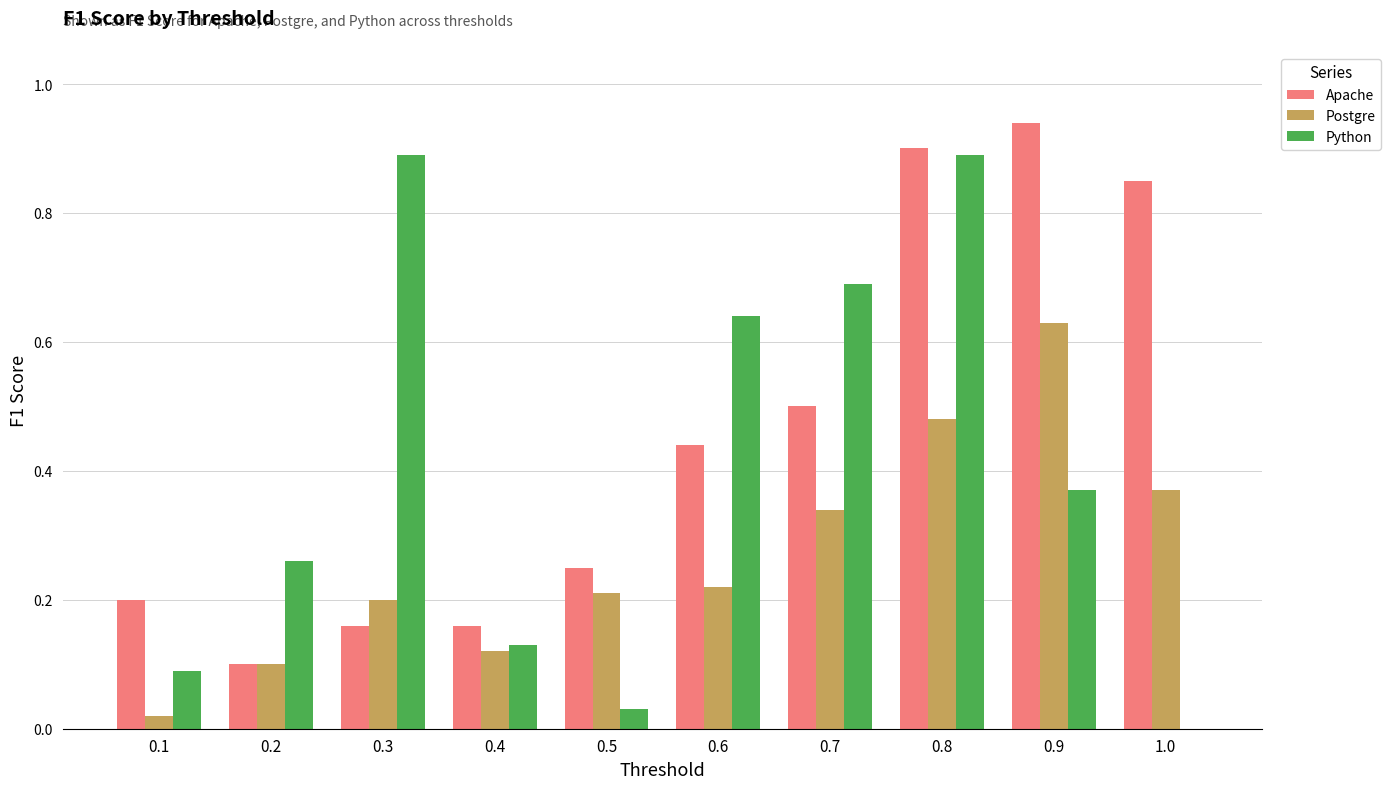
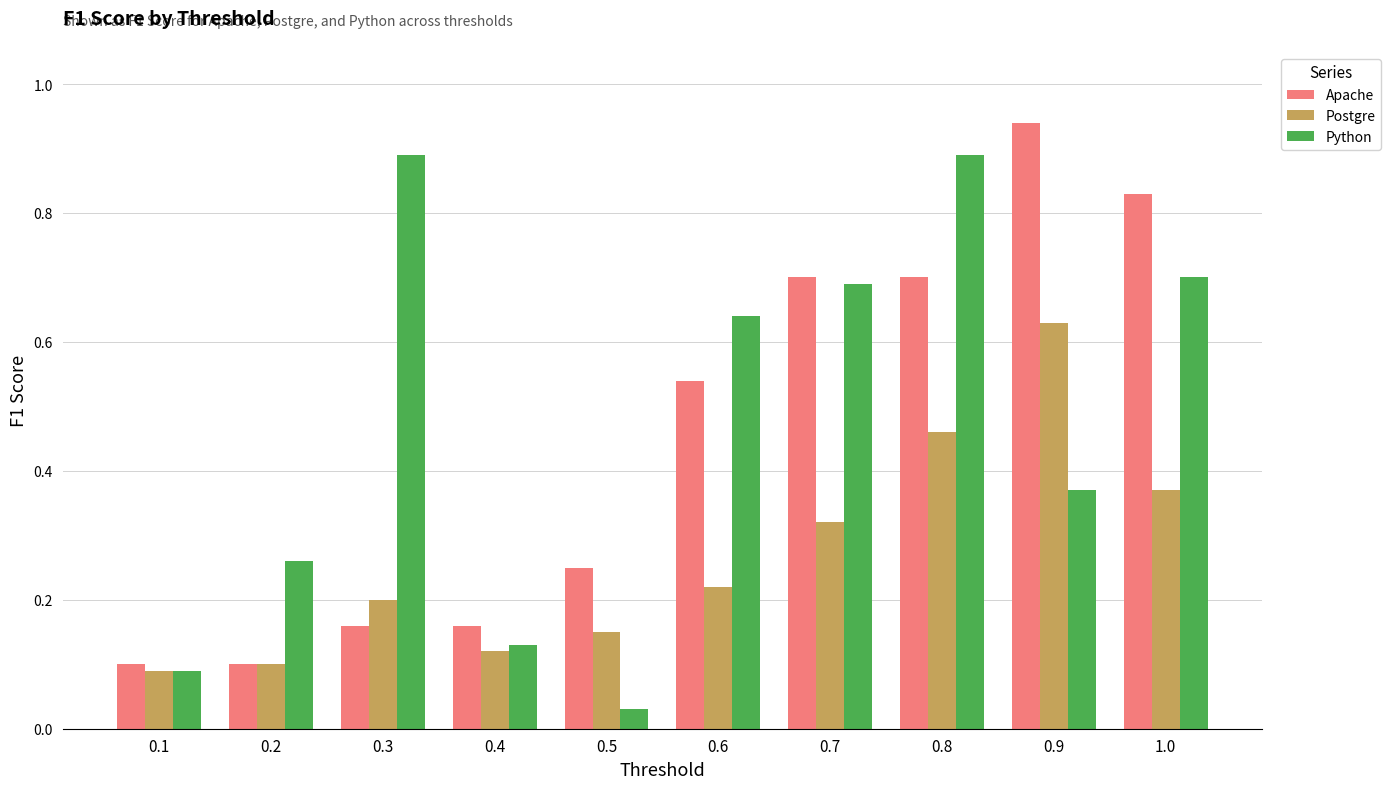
Apache, 0.1: 0.2 -> 0.1
Postgre, 0.1: 0.02 -> 0.09
Postgre, 0.5: 0.21 -> 0.15
Apache, 0.6: 0.44 -> 0.54
Apache, 0.7: 0.5 -> 0.7
Postgre, 0.7: 0.34 -> 0.32
Apache, 0.8: 0.9 -> 0.7
Postgre, 0.8: 0.48 -> 0.46
Apache, 1.0: 0.85 -> 0.83
Python, 1.0: 0.0 -> 0.7
